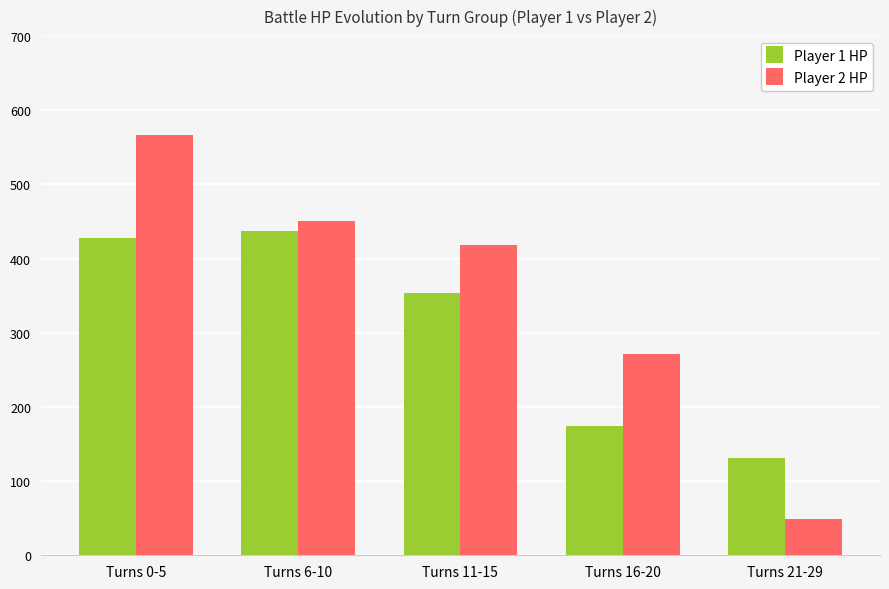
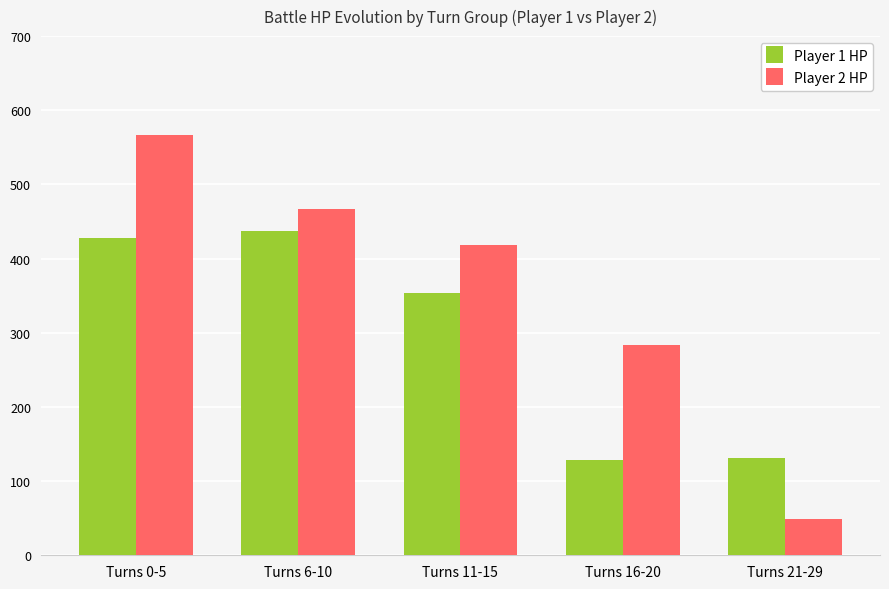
Player 2 HP, Turns 6-10: 450 -> 470
Player 1 HP, Turns 16-20: 170 -> 130
Player 2 HP, Turns 16-20: 270 -> 280
